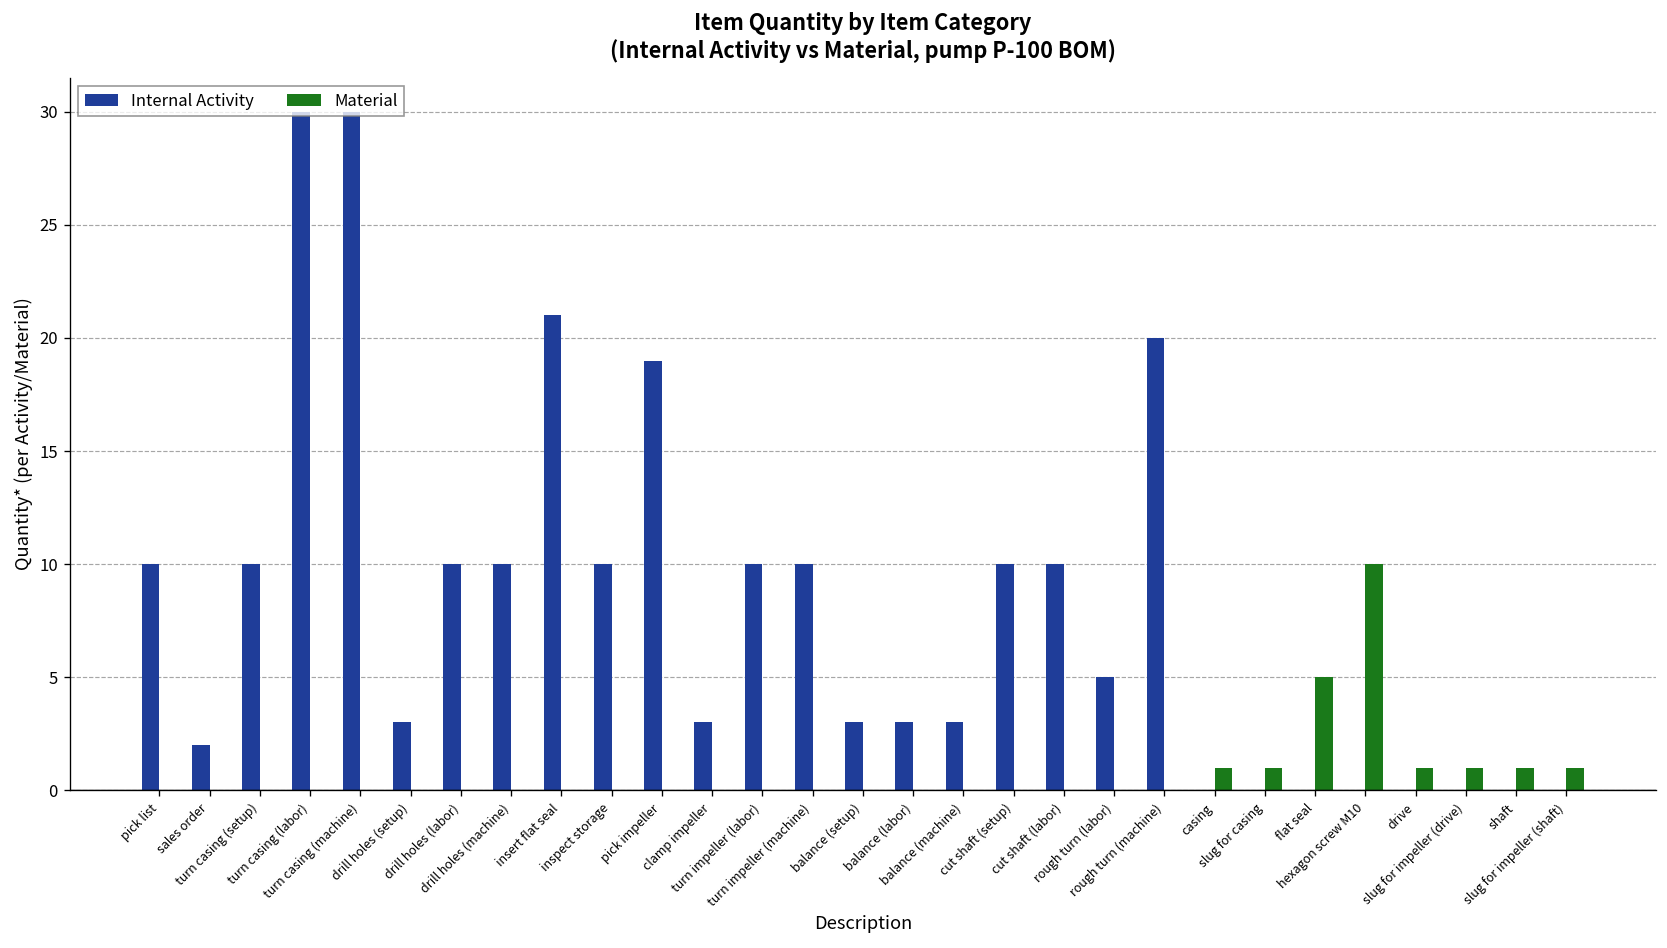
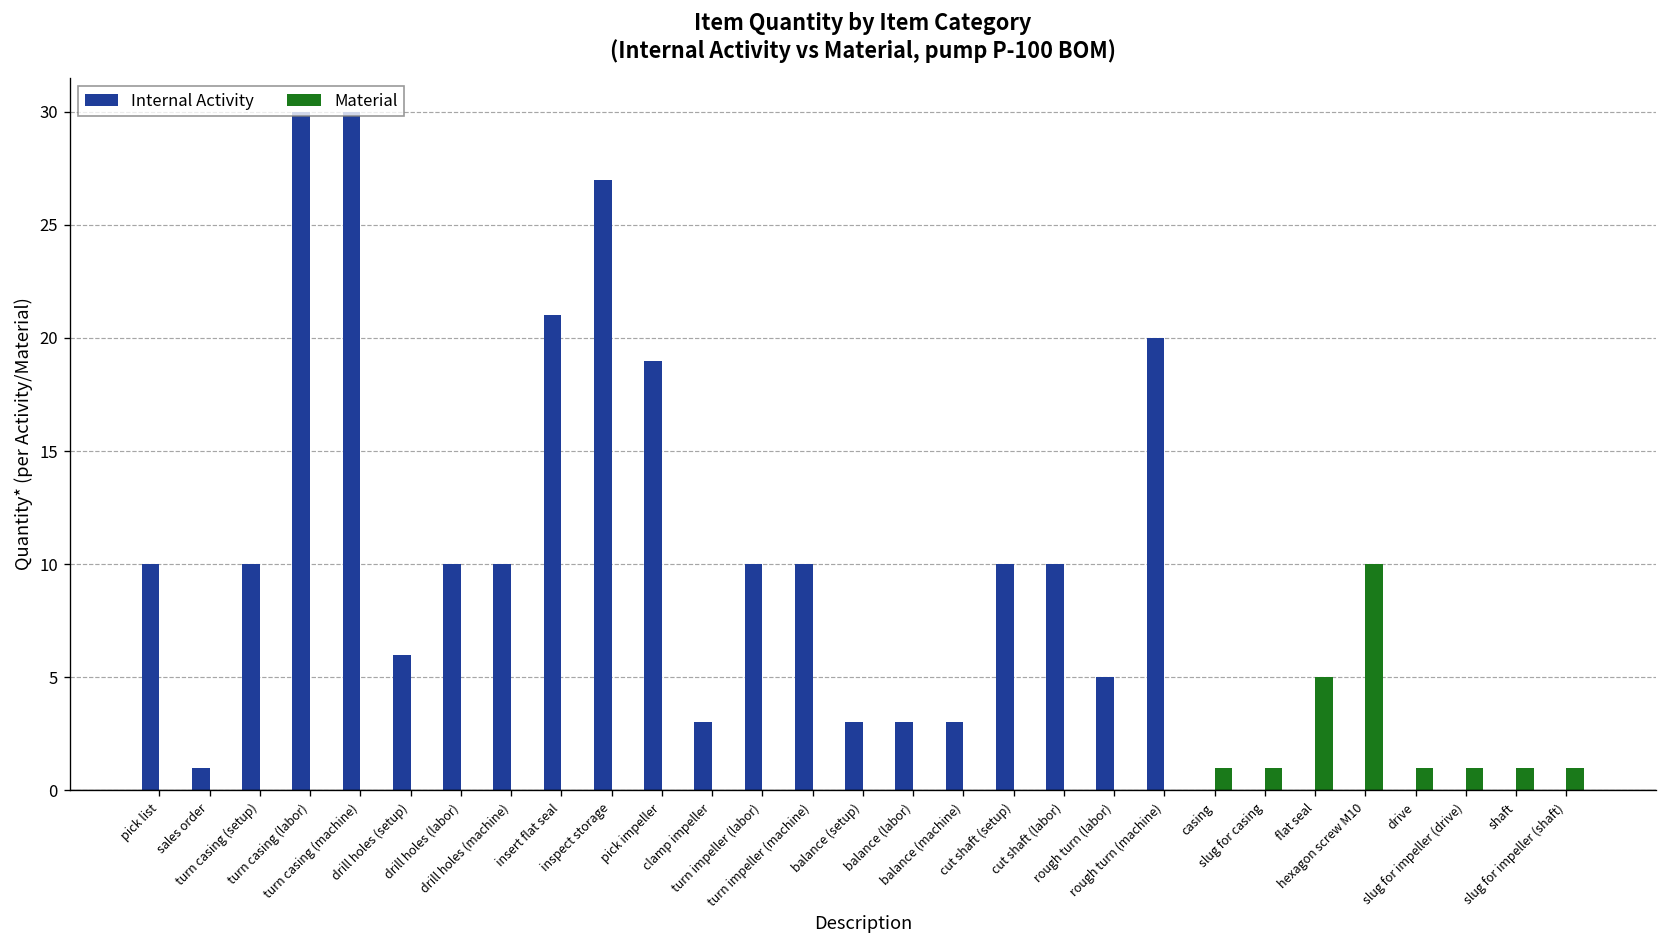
Internal Activity, sales order: 2 -> 1
Internal Activity, drill holes (setup): 3 -> 6
Internal Activity, inspect storage: 10 -> 27
